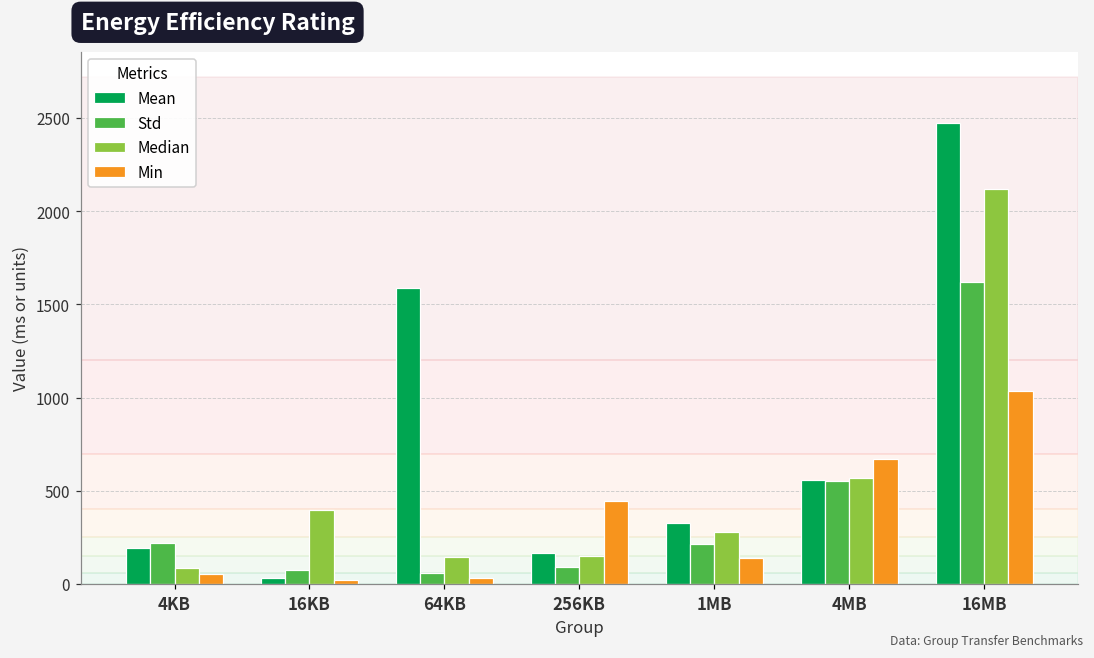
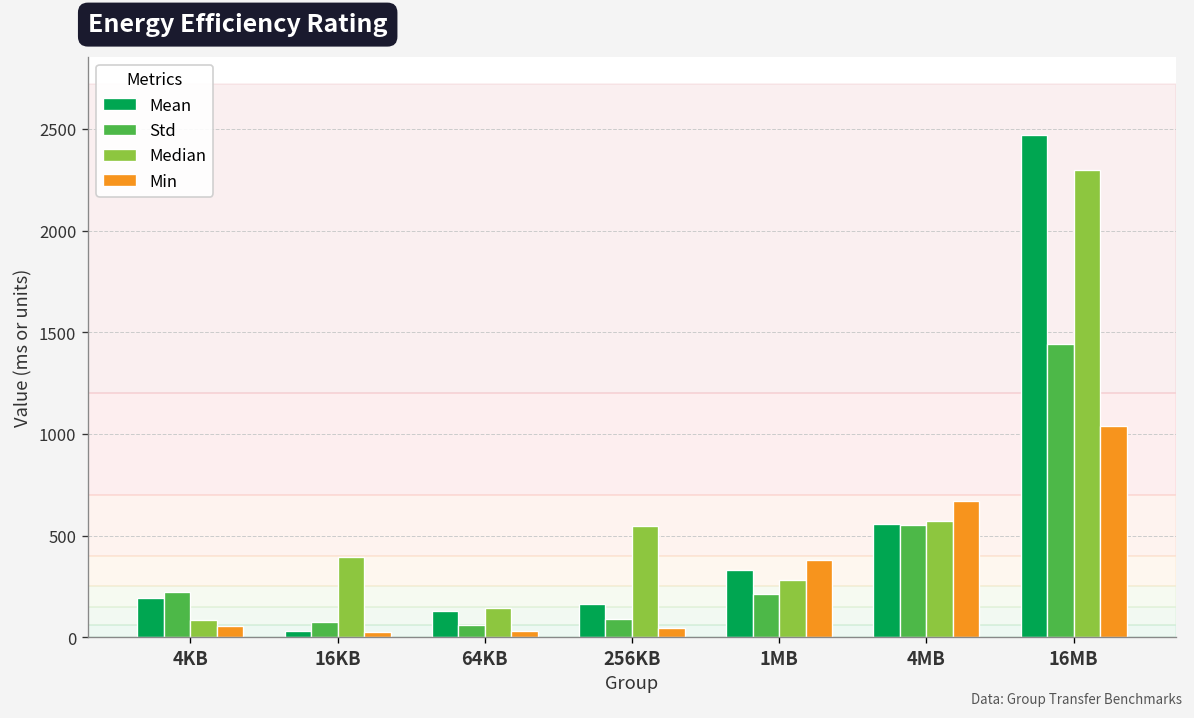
Mean, 64KB: 1590 -> 130
Median, 256KB: 150 -> 550
Min, 256KB: 450 -> 50
Min, 1MB: 140 -> 380
Std, 16MB: 1620 -> 1440
Median, 16MB: 2120 -> 2300
